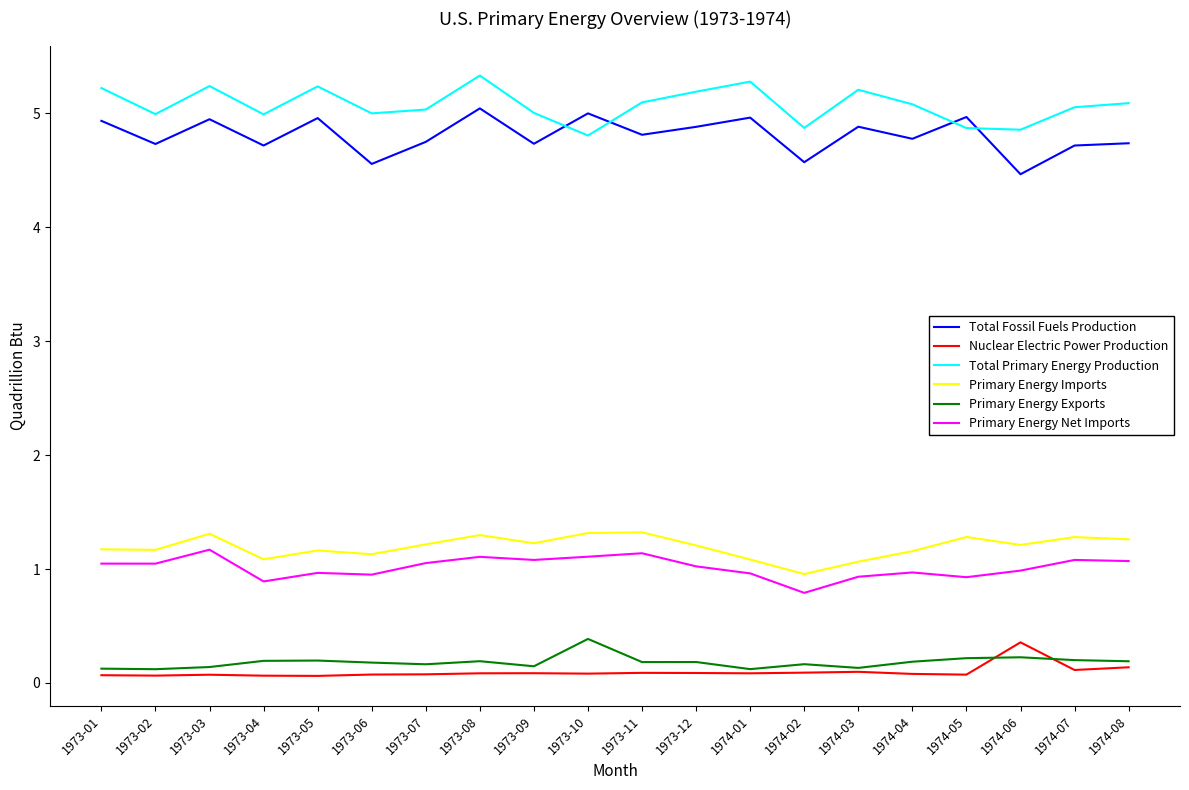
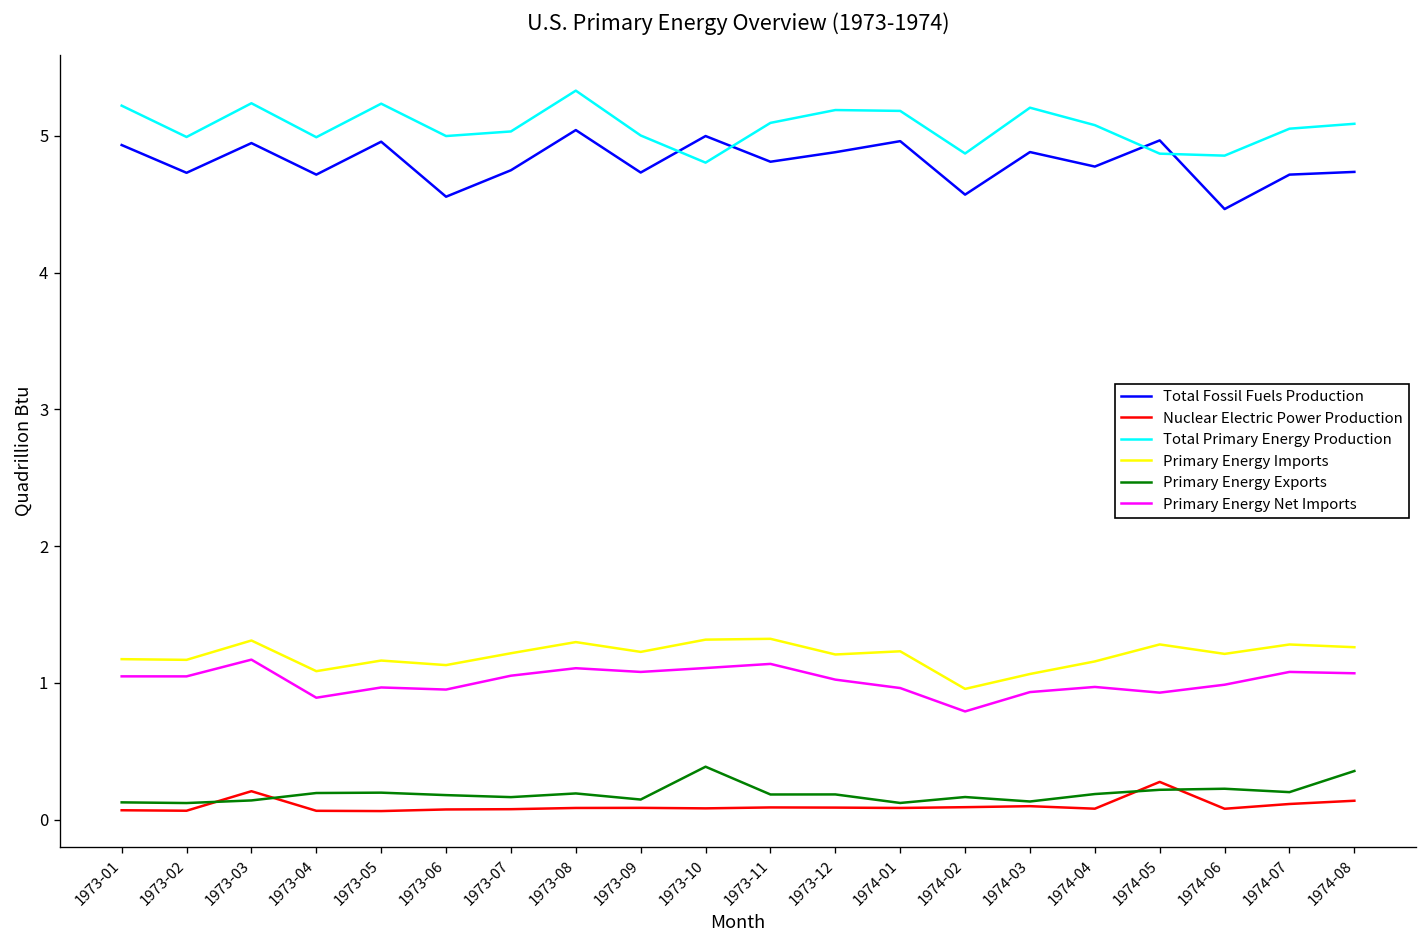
Nuclear Electric Power Production, 1973-03: 0.07 -> 0.21
Total Primary Energy Production, 1974-01: 5.28 -> 5.18
Primary Energy Imports, 1974-01: 1.08 -> 1.23
Nuclear Electric Power Production, 1974-05: 0.07 -> 0.28
Nuclear Electric Power Production, 1974-06: 0.36 -> 0.08
Primary Energy Exports, 1974-08: 0.19 -> 0.36
